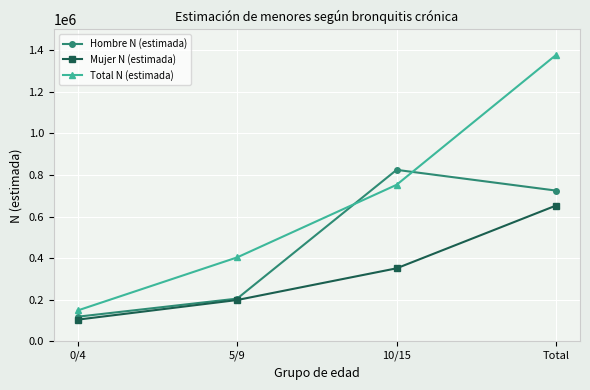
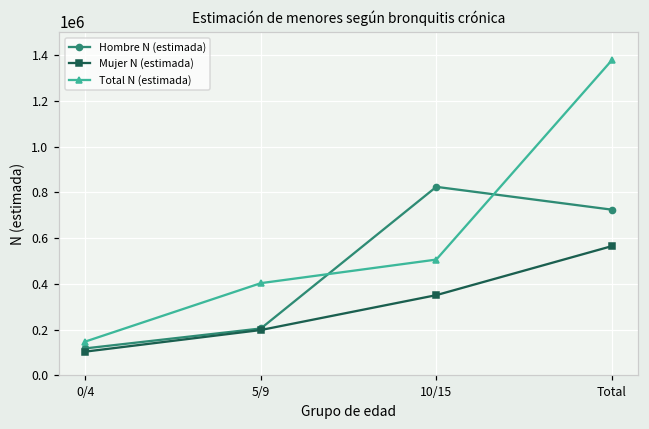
Total N (estimada), 10/15: 750000 -> 510000
Mujer N (estimada), Total: 650000 -> 570000
